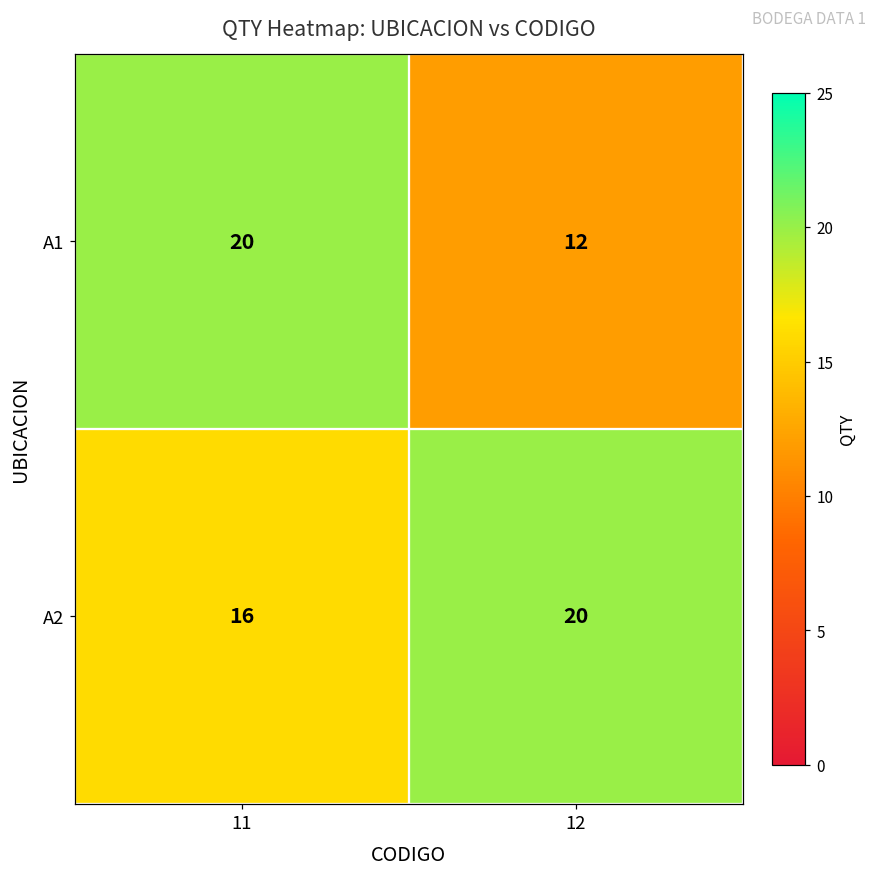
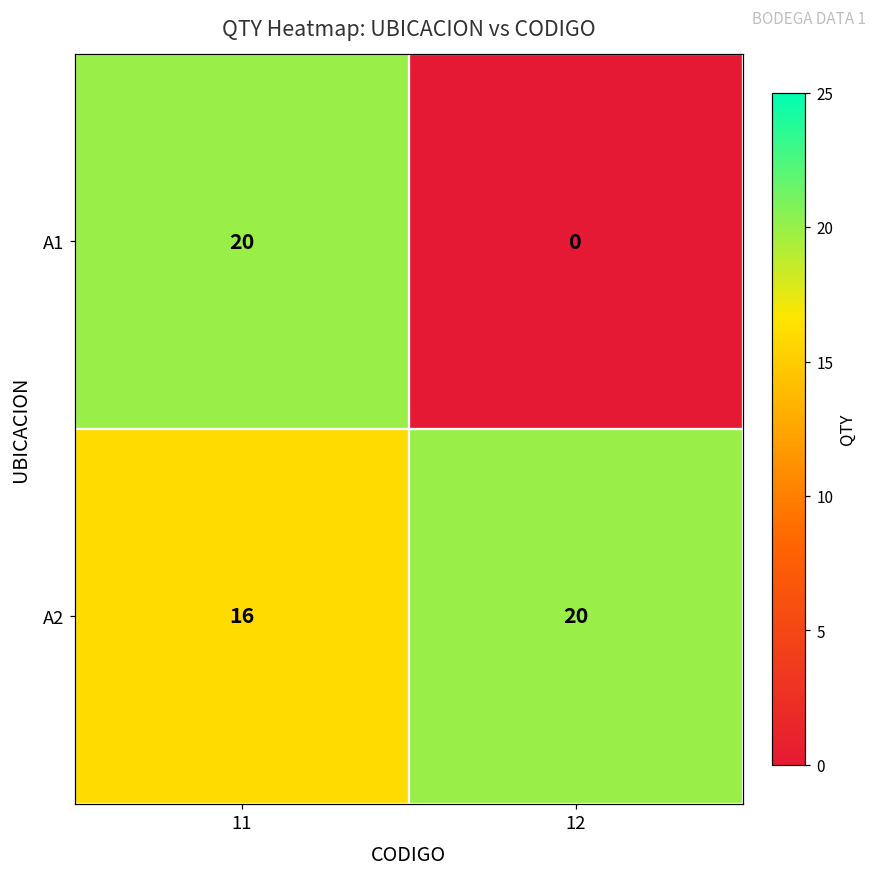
A1, 12: 12 -> 0
